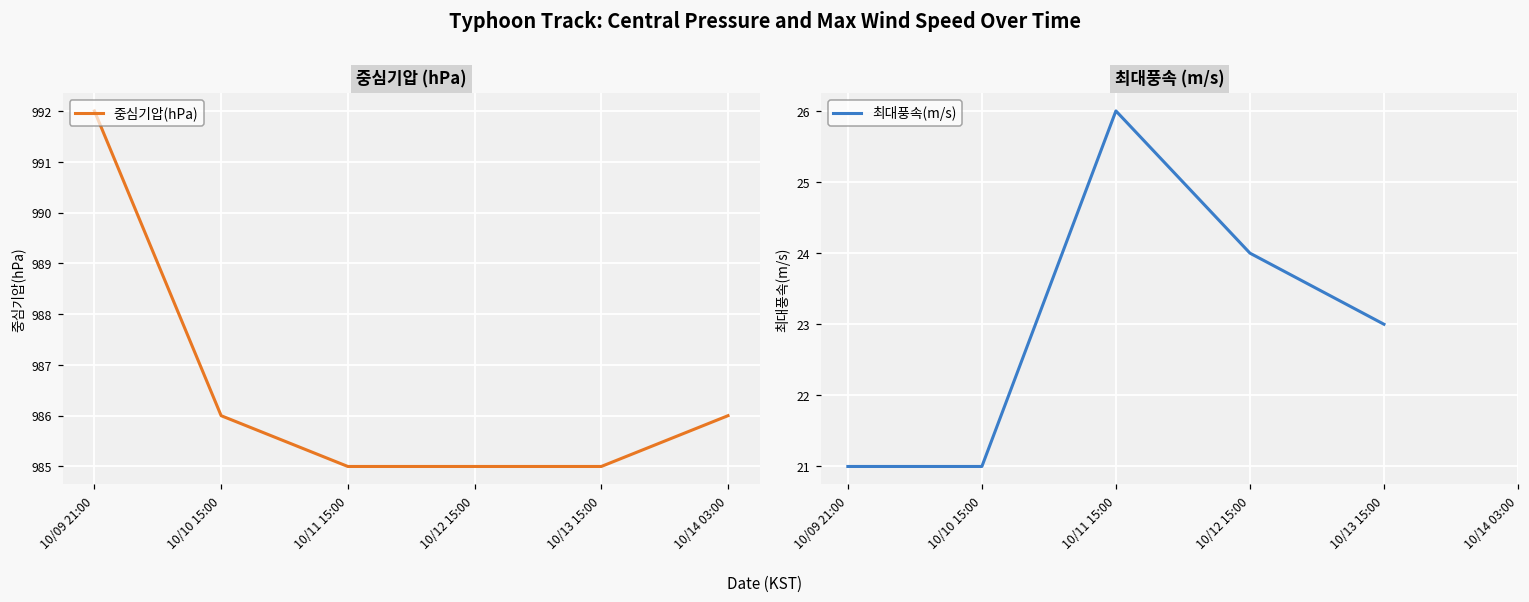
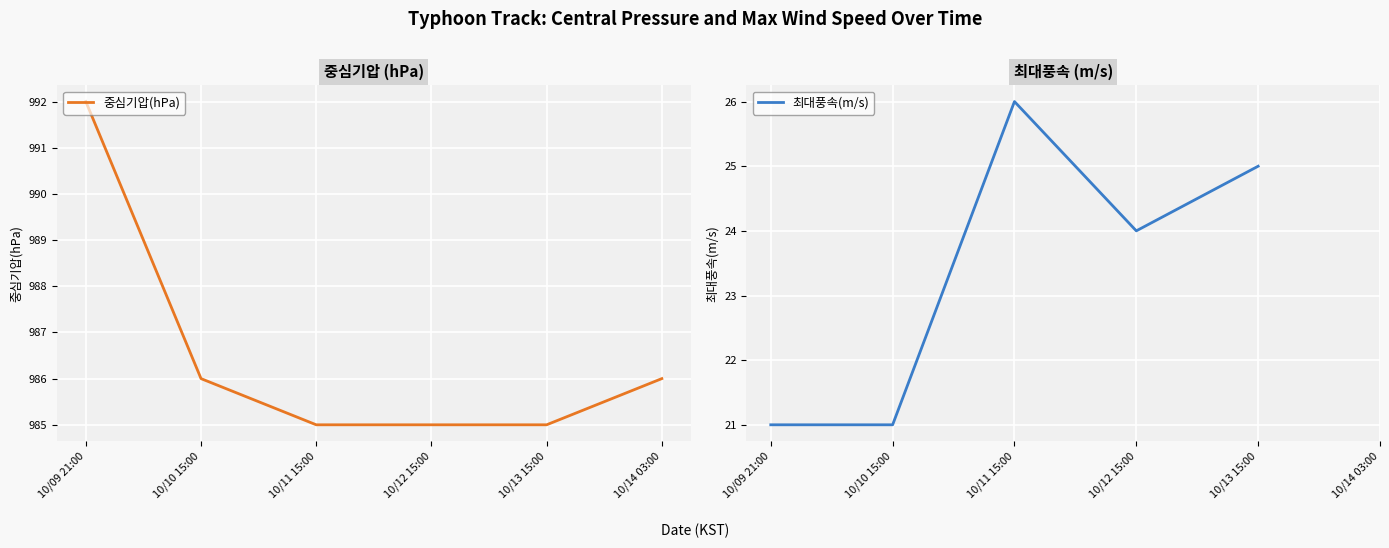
최대풍속 (m/s), 10/13 15:00: 23 -> 25
